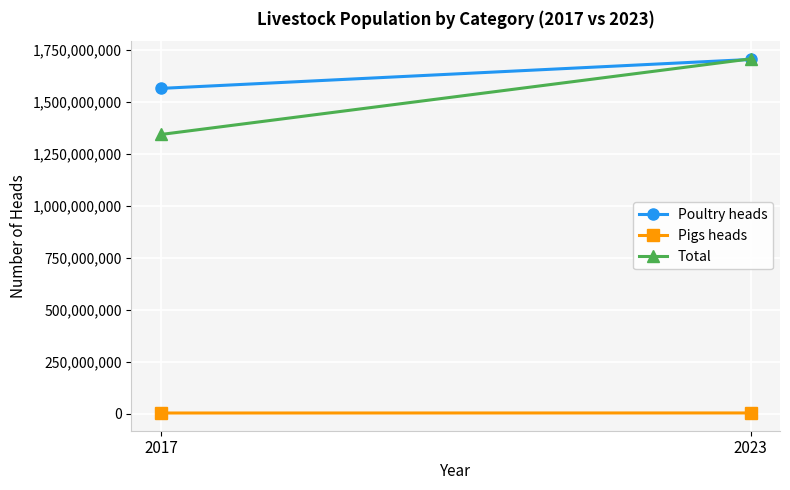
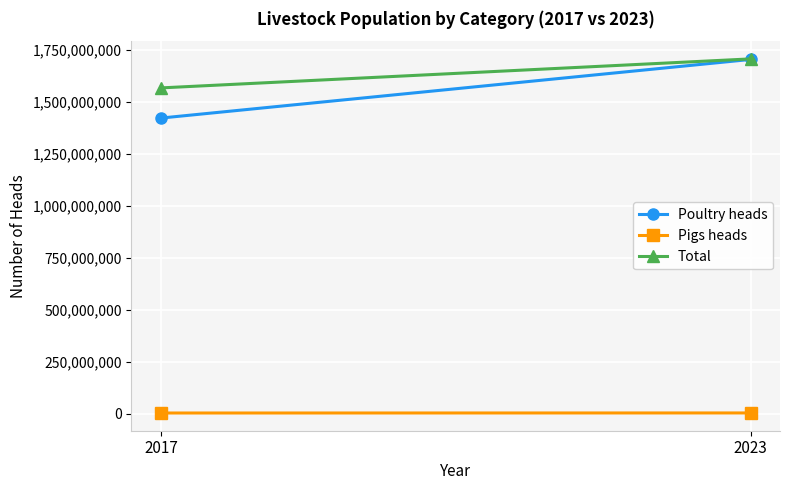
Poultry heads, 2017: 1,560,000,000 -> 1,420,000,000
Total, 2017: 1,340,000,000 -> 1,570,000,000
